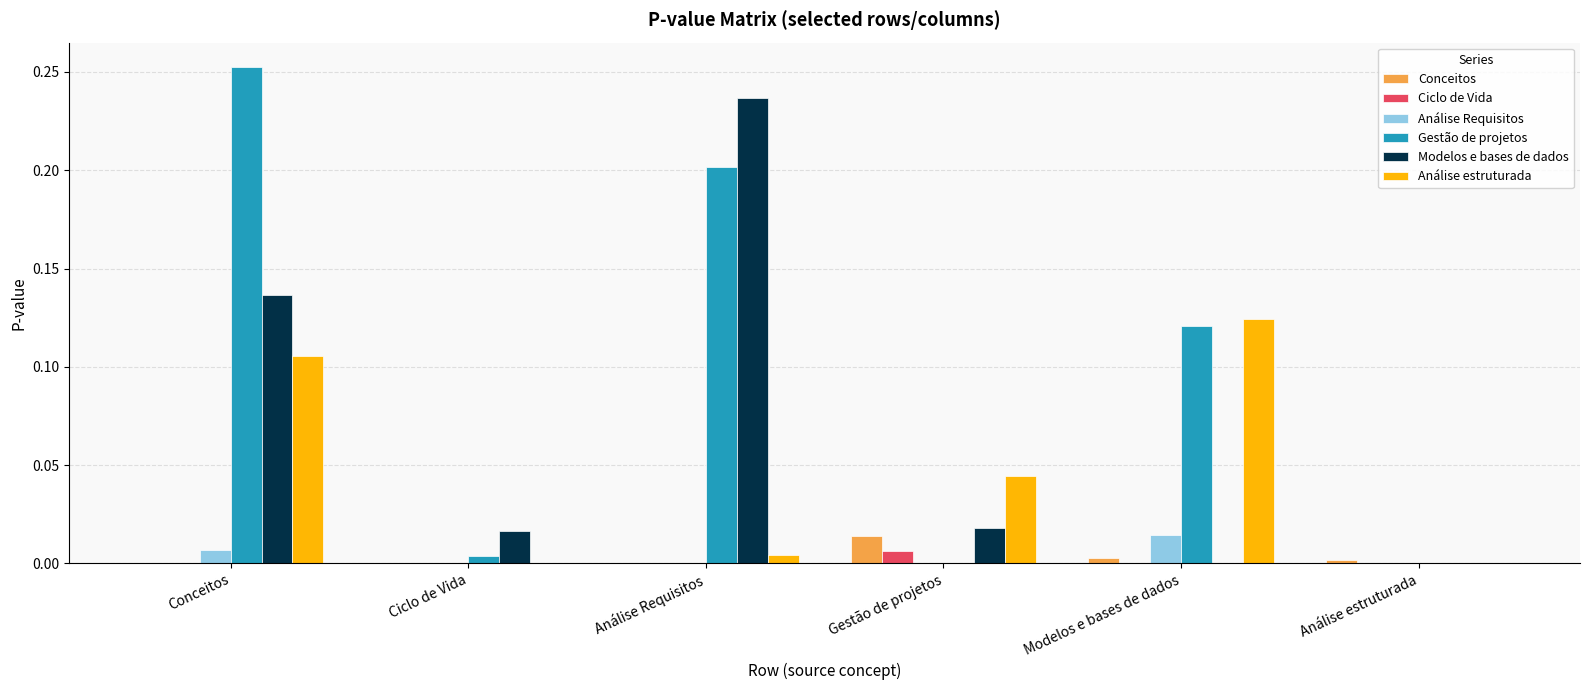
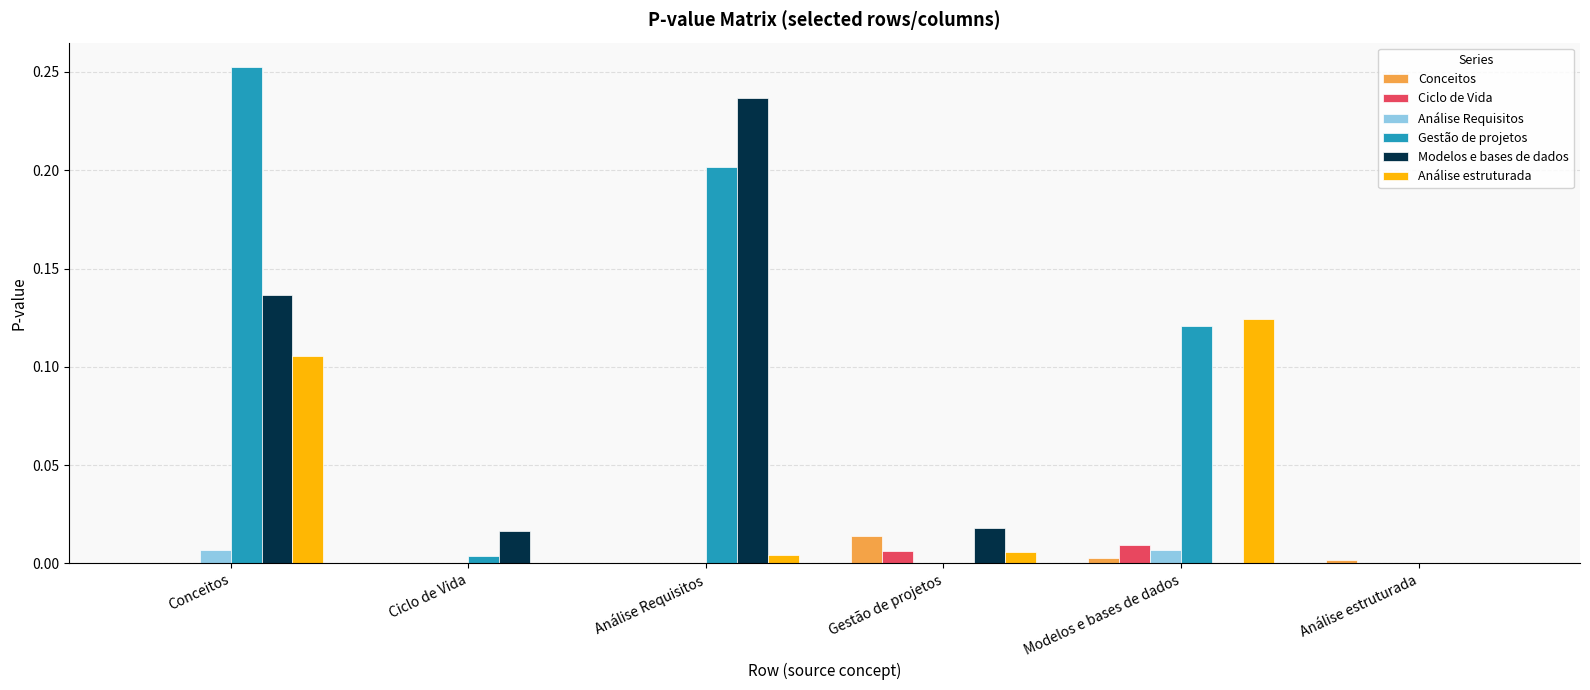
Análise estruturada, Gestão de projetos: 0.045 -> 0.006
Ciclo de Vida, Modelos e bases de dados: 0.000 -> 0.010
Análise Requisitos, Modelos e bases de dados: 0.014 -> 0.007
